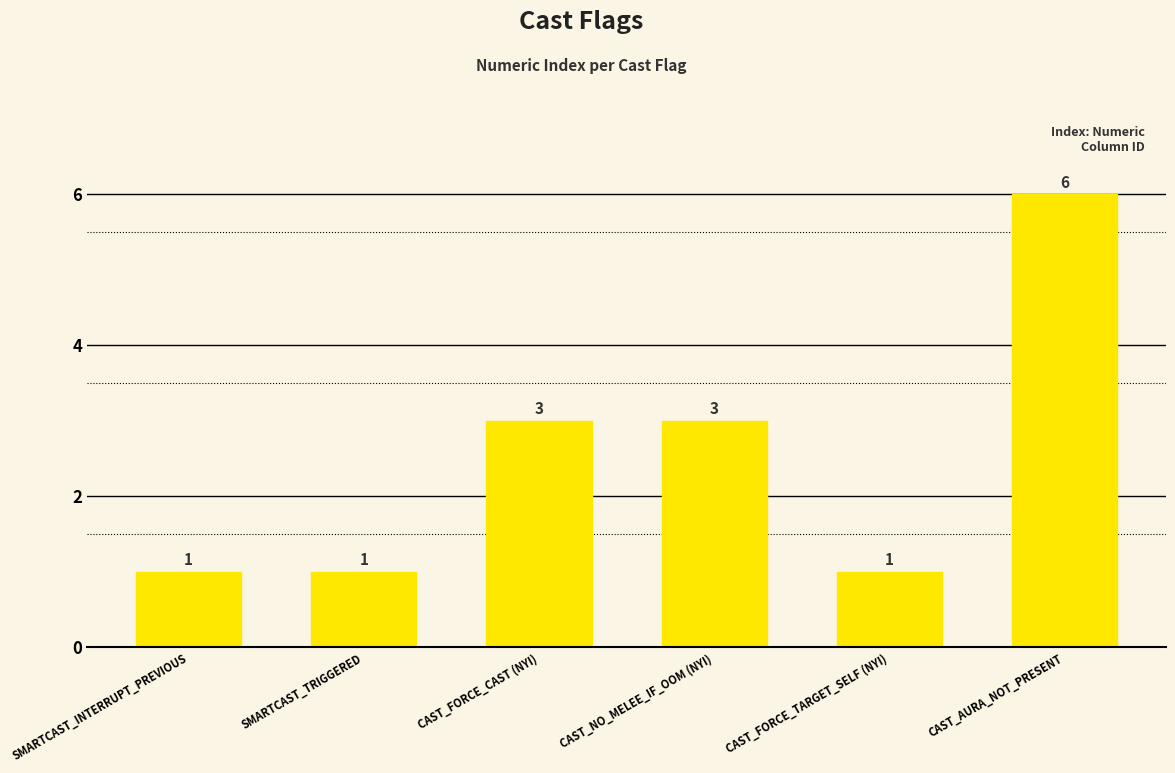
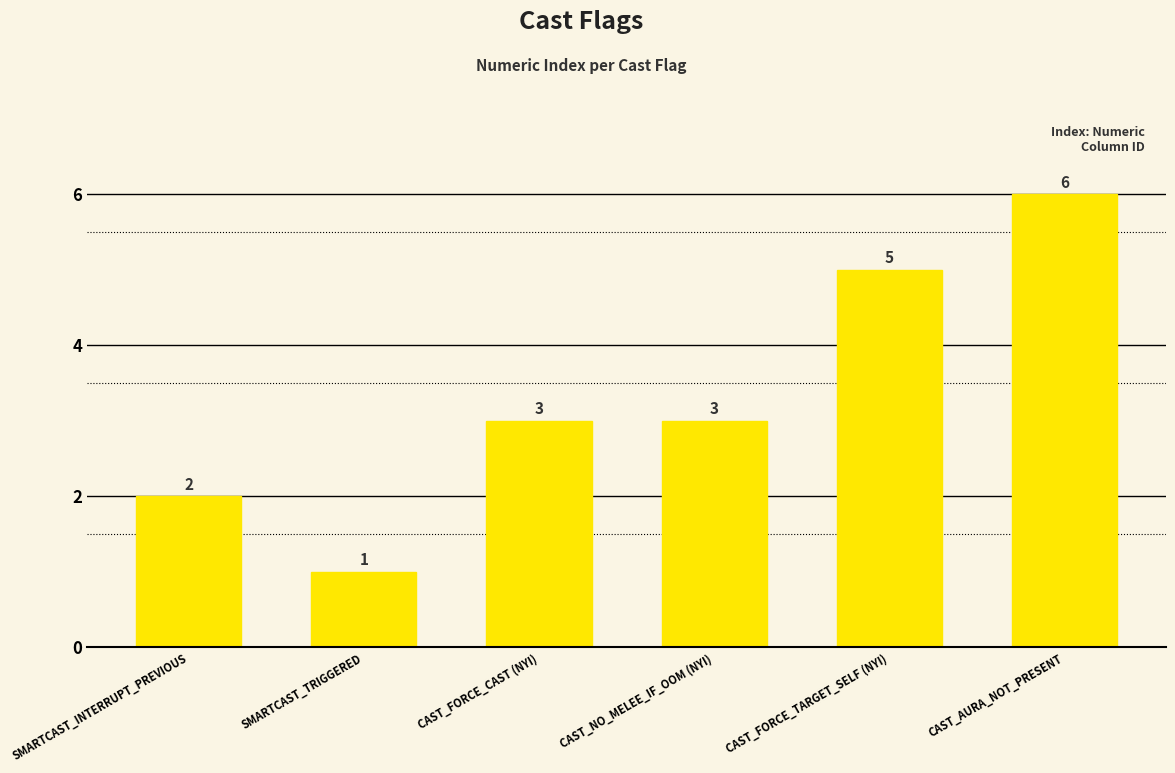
SMARTCAST_INTERRUPT_PREVIOUS: 1 -> 2
CAST_FORCE_TARGET_SELF (NYI): 1 -> 5
